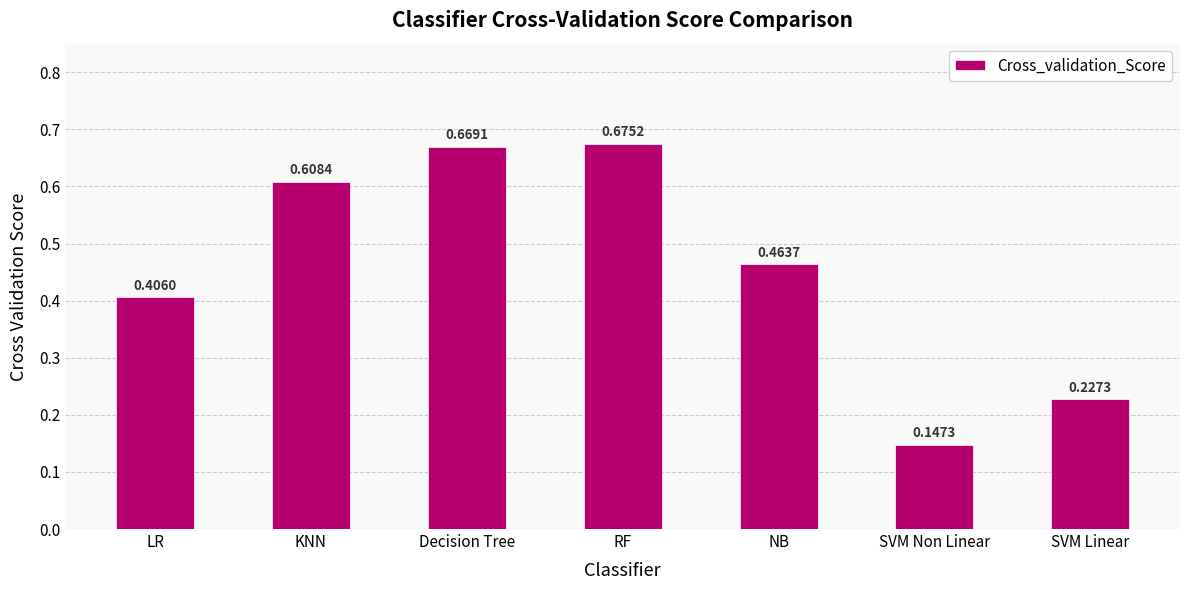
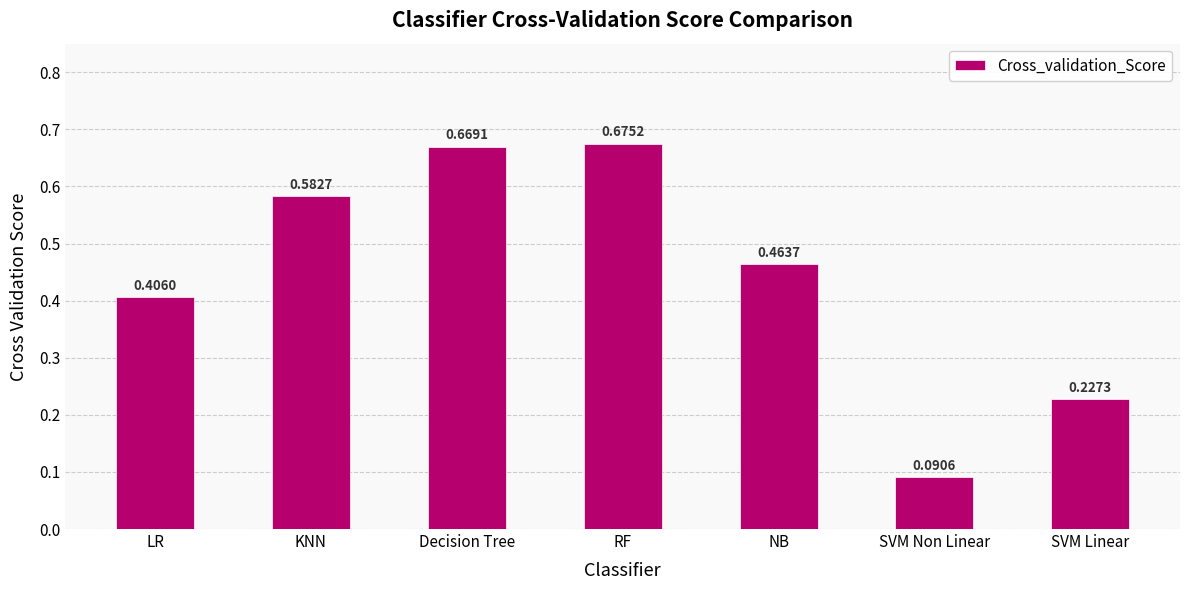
KNN: 0.6084 -> 0.5827
SVM Non Linear: 0.1473 -> 0.0906
